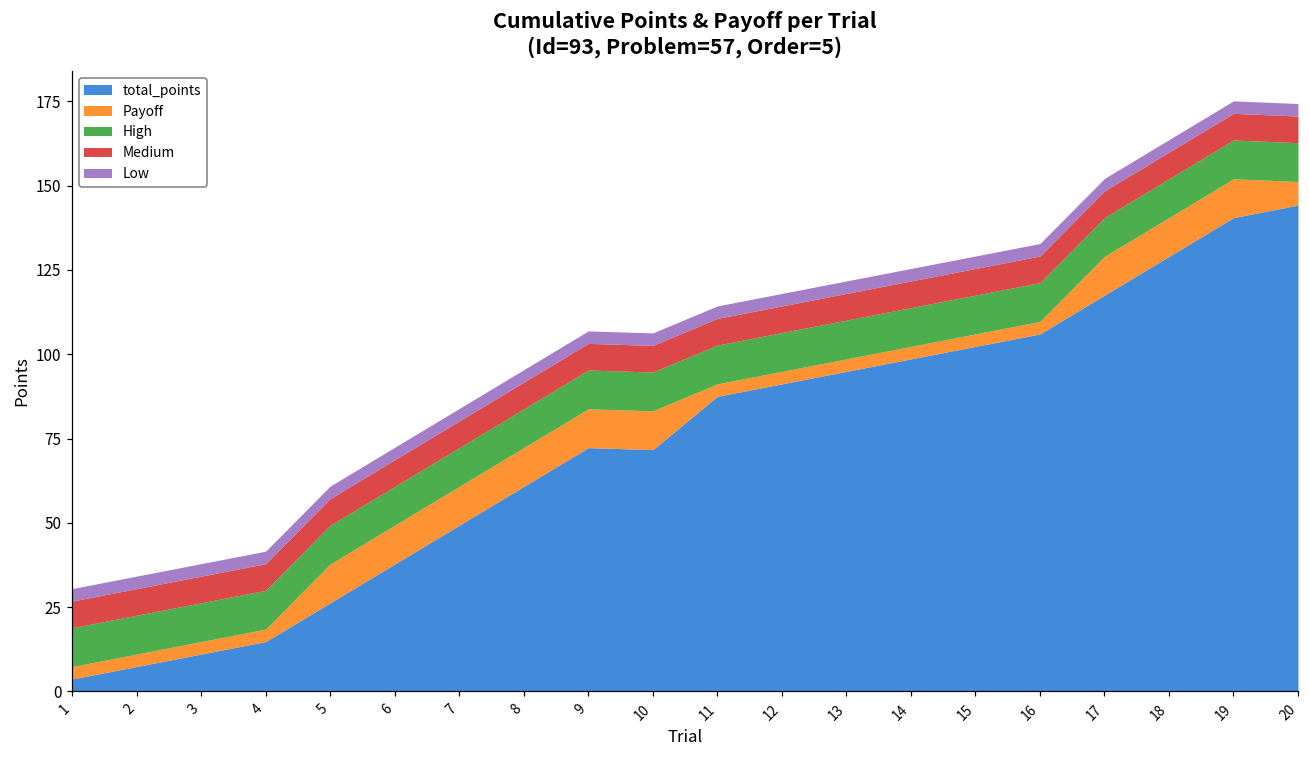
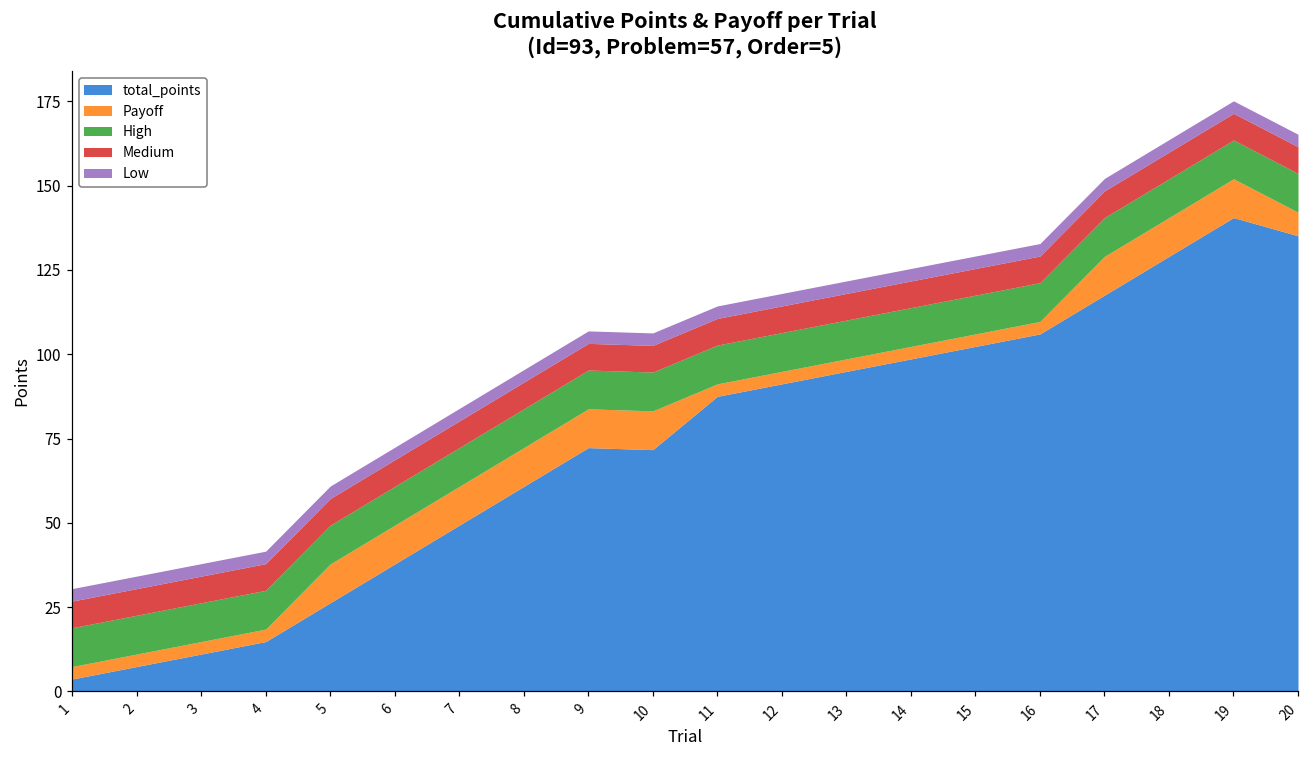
total_points, 20: 144 -> 135
